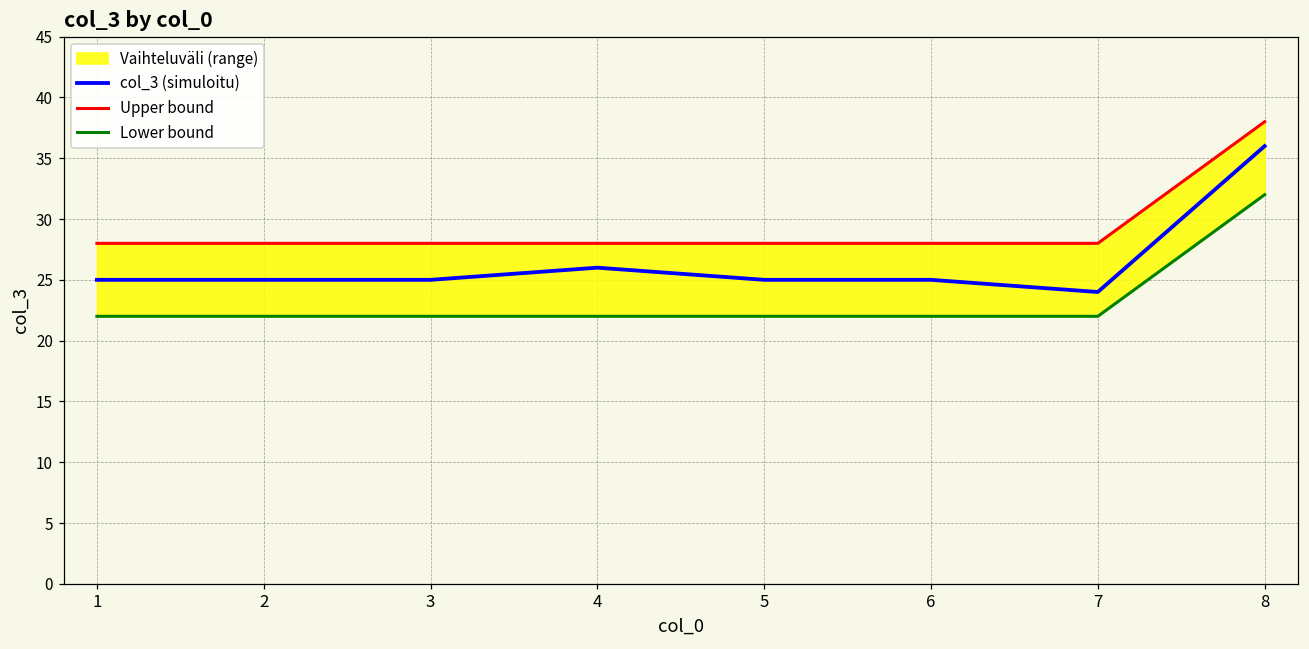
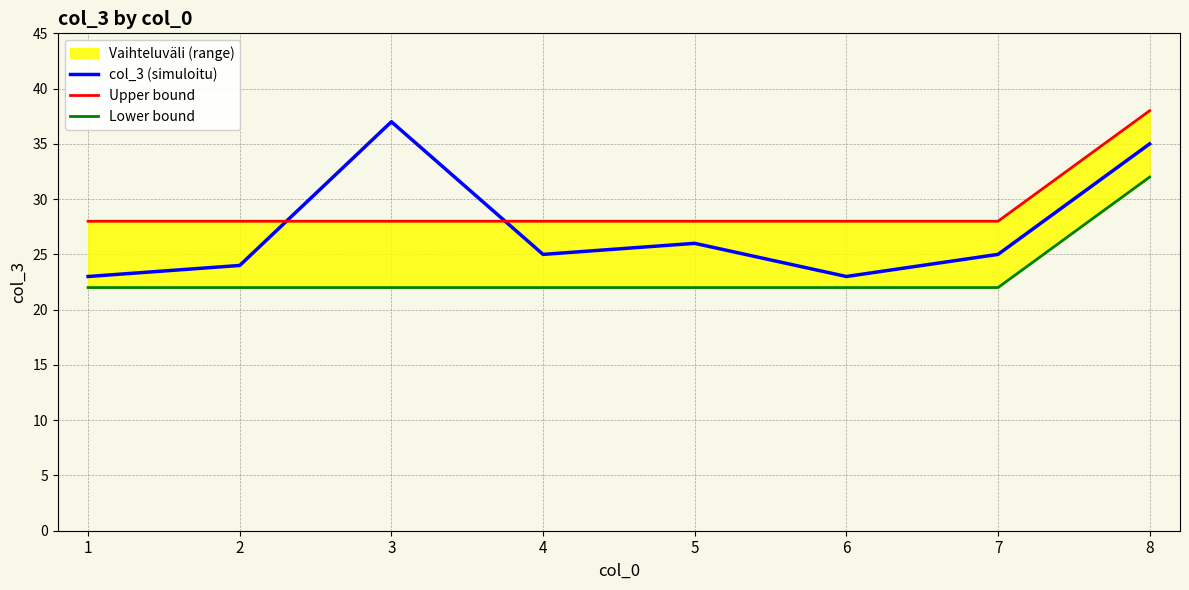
col_3 (simuloitu), 1: 25 -> 23
col_3 (simuloitu), 2: 25 -> 24
col_3 (simuloitu), 3: 25 -> 37
col_3 (simuloitu), 4: 26 -> 25
col_3 (simuloitu), 5: 25 -> 26
col_3 (simuloitu), 6: 25 -> 23
col_3 (simuloitu), 7: 24 -> 25
col_3 (simuloitu), 8: 36 -> 35
